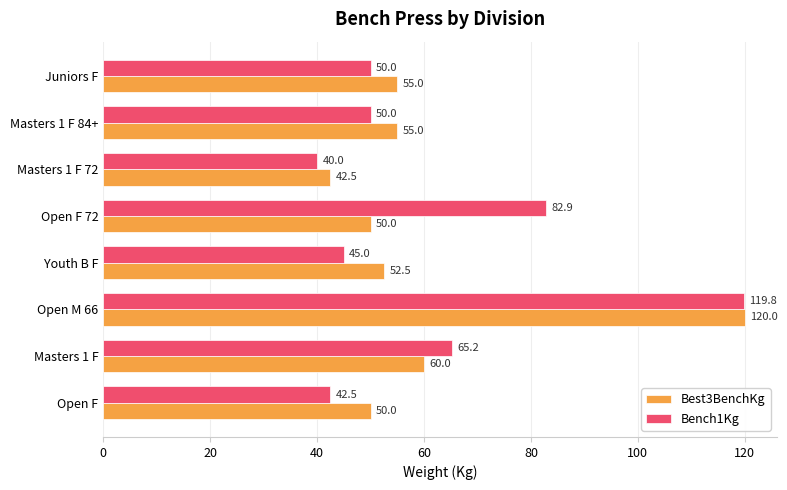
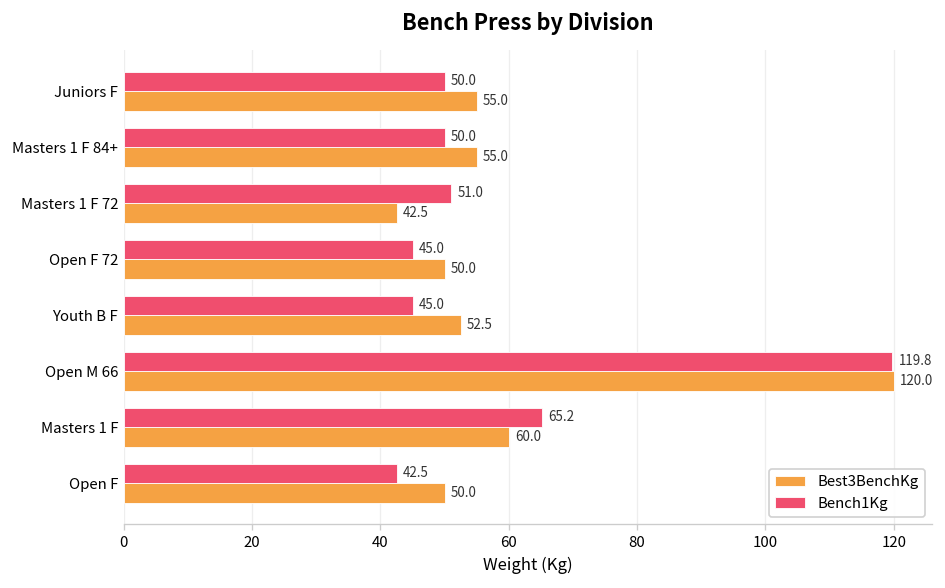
Bench1Kg, Masters 1 F 72: 40.0 -> 51.0
Bench1Kg, Open F 72: 82.9 -> 45.0
